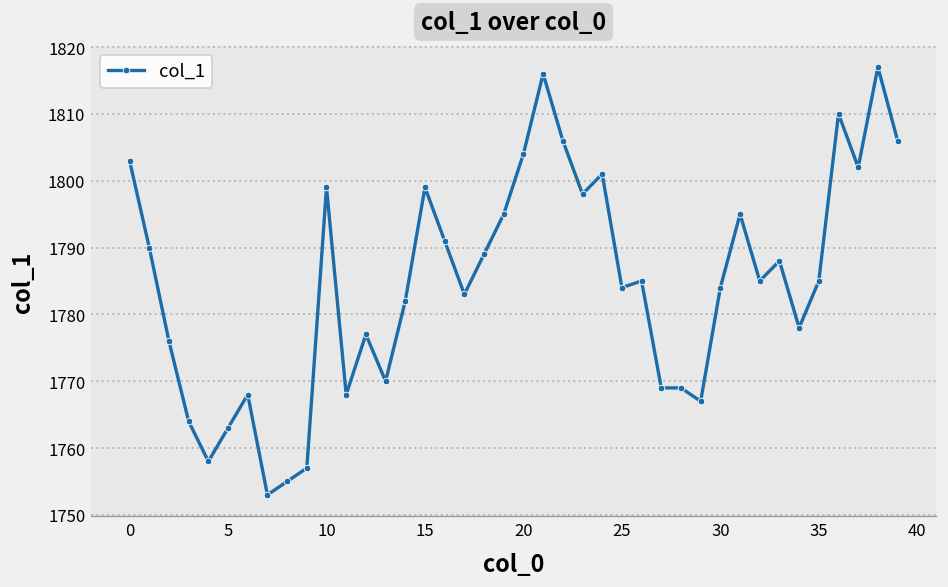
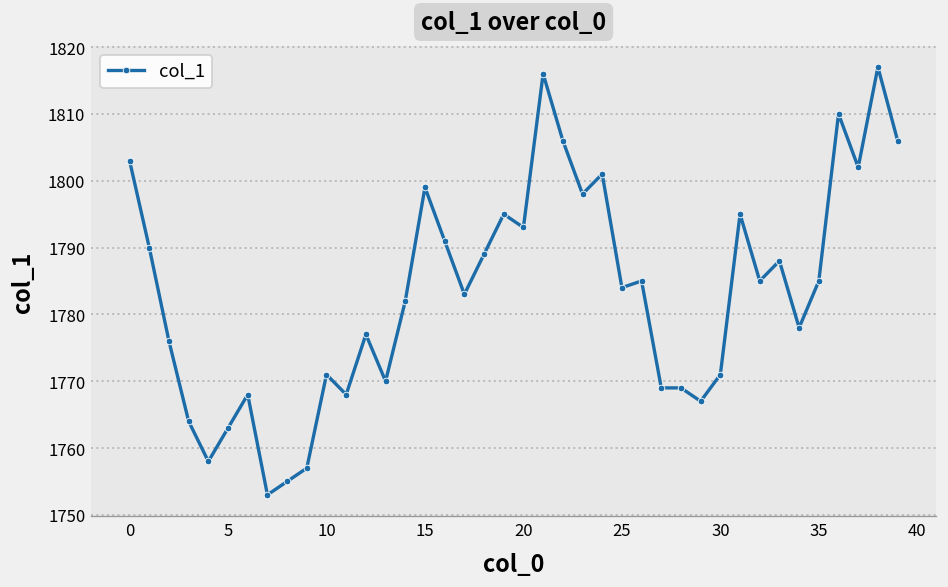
10: 1799 -> 1771
20: 1804 -> 1793
30: 1784 -> 1771
